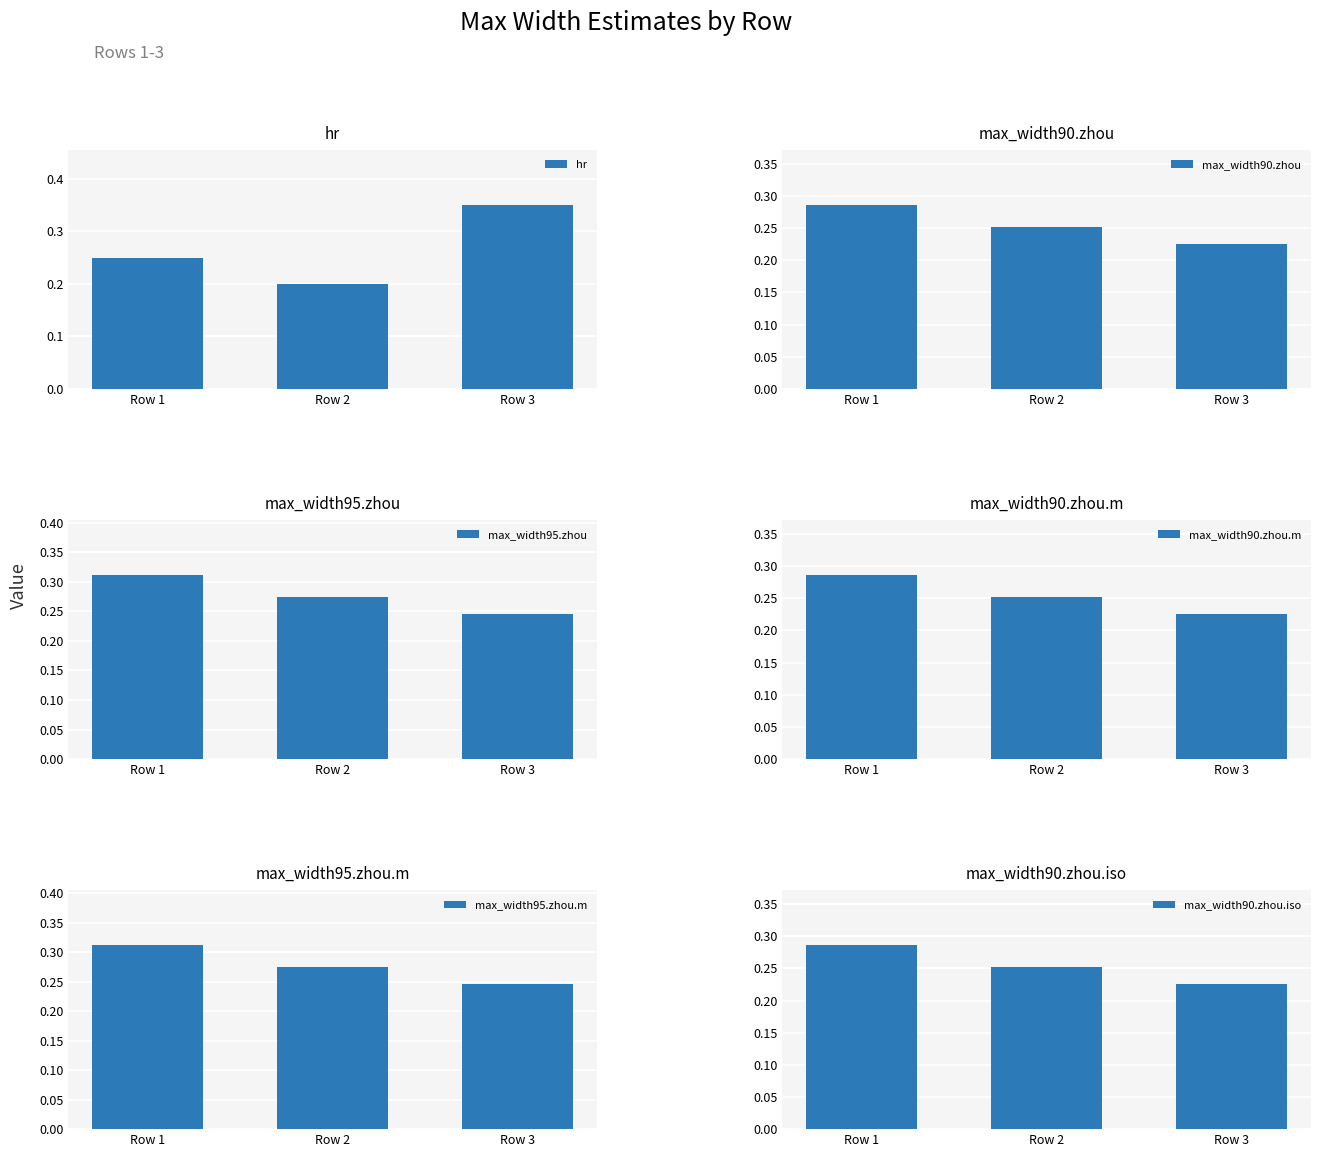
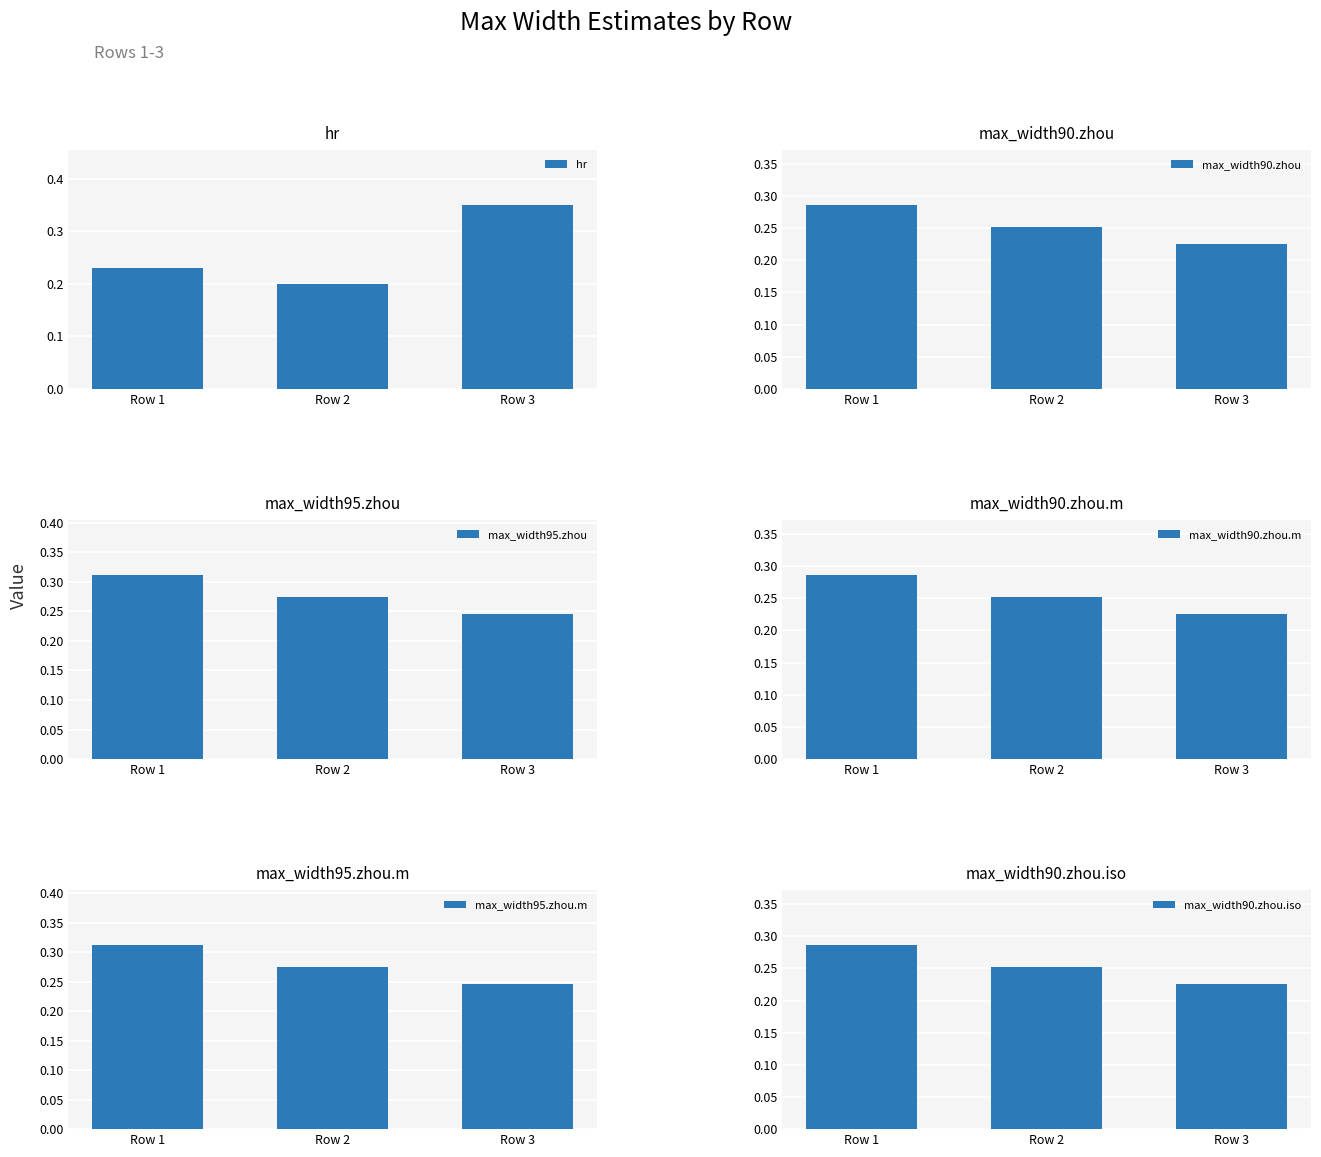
hr, Row 1: 0.25 -> 0.23
